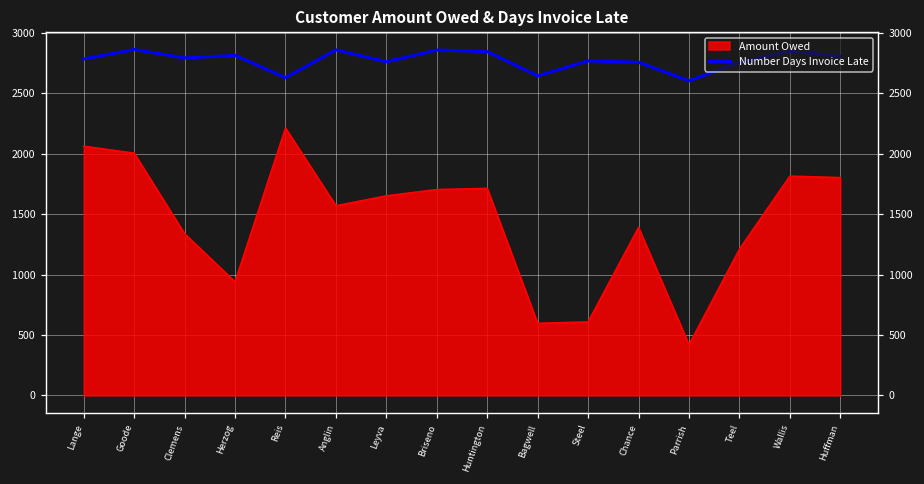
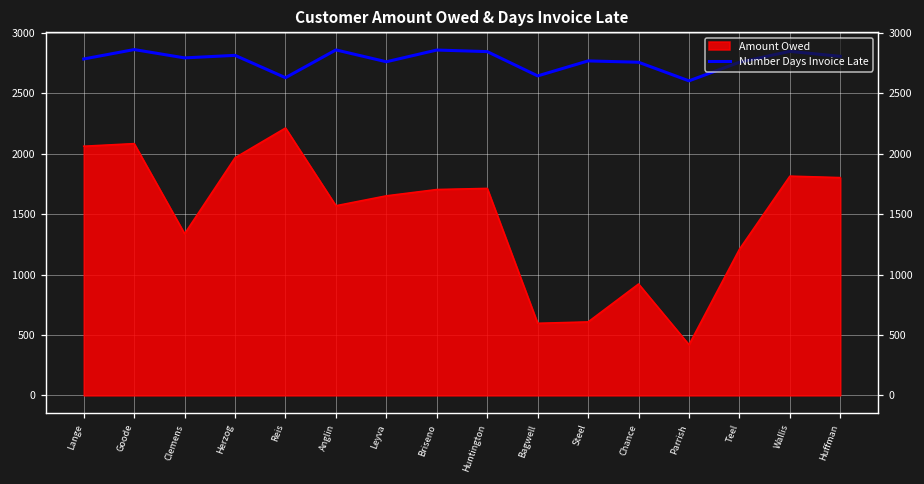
Amount Owed, Goode: 2010 -> 2080
Amount Owed, Herzog: 940 -> 1970
Amount Owed, Chance: 1390 -> 920
